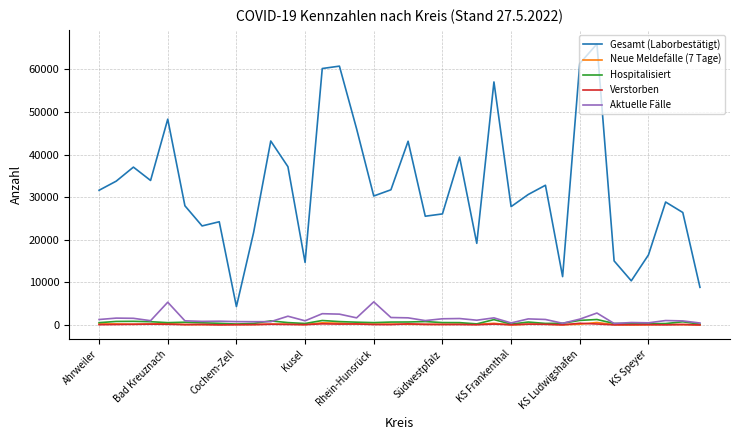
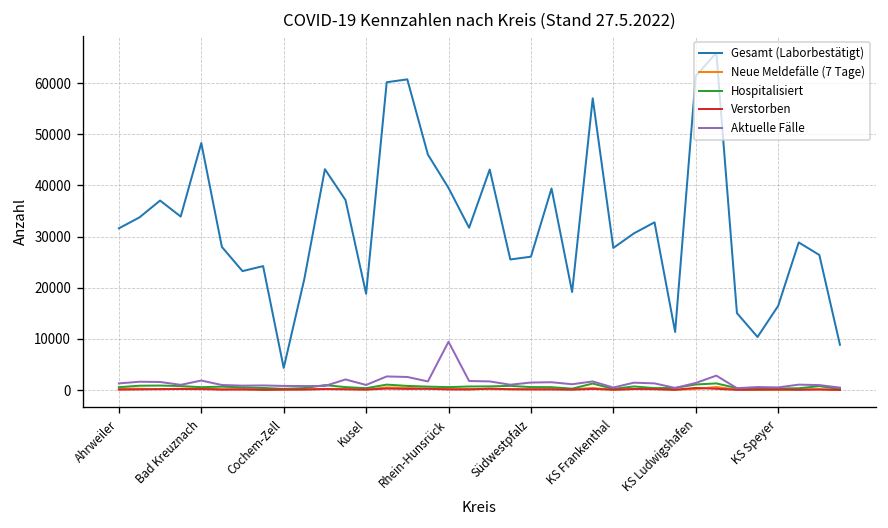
Aktuelle Fälle, Bad Kreuznach: 5000 -> 2000
Gesamt (Laborbestätigt), Kusel: 15000 -> 19000
Gesamt (Laborbestätigt), Rhein-Hunsrück: 30000 -> 40000
Aktuelle Fälle, Rhein-Hunsrück: 5000 -> 9000
